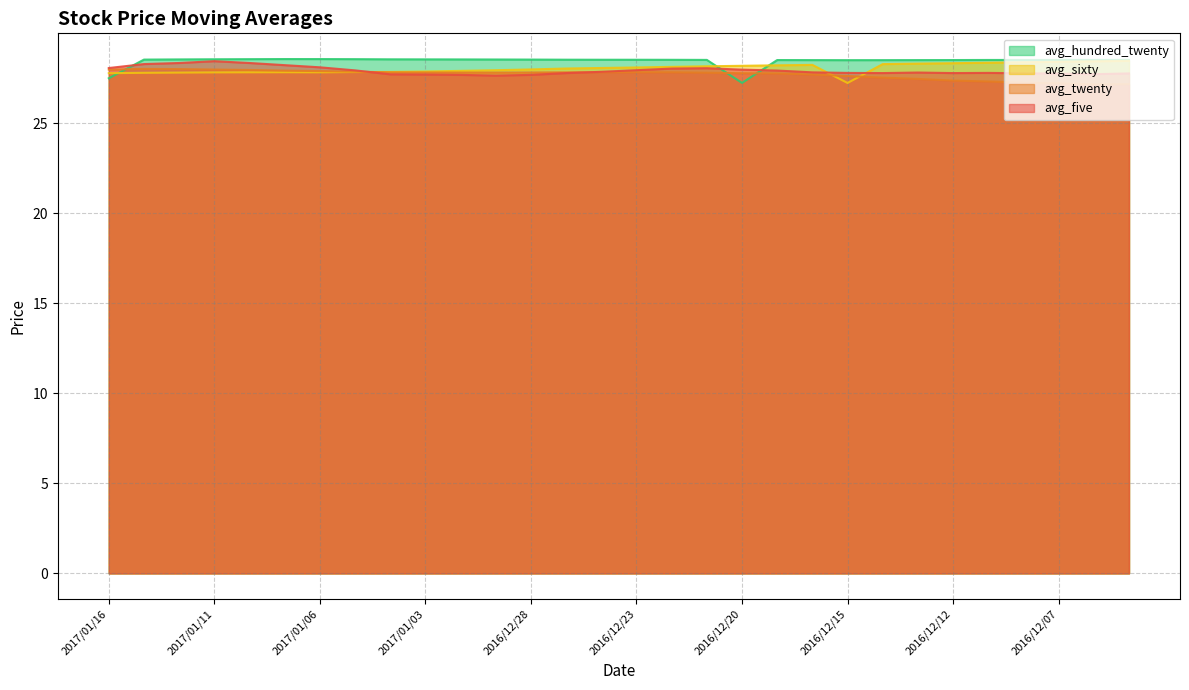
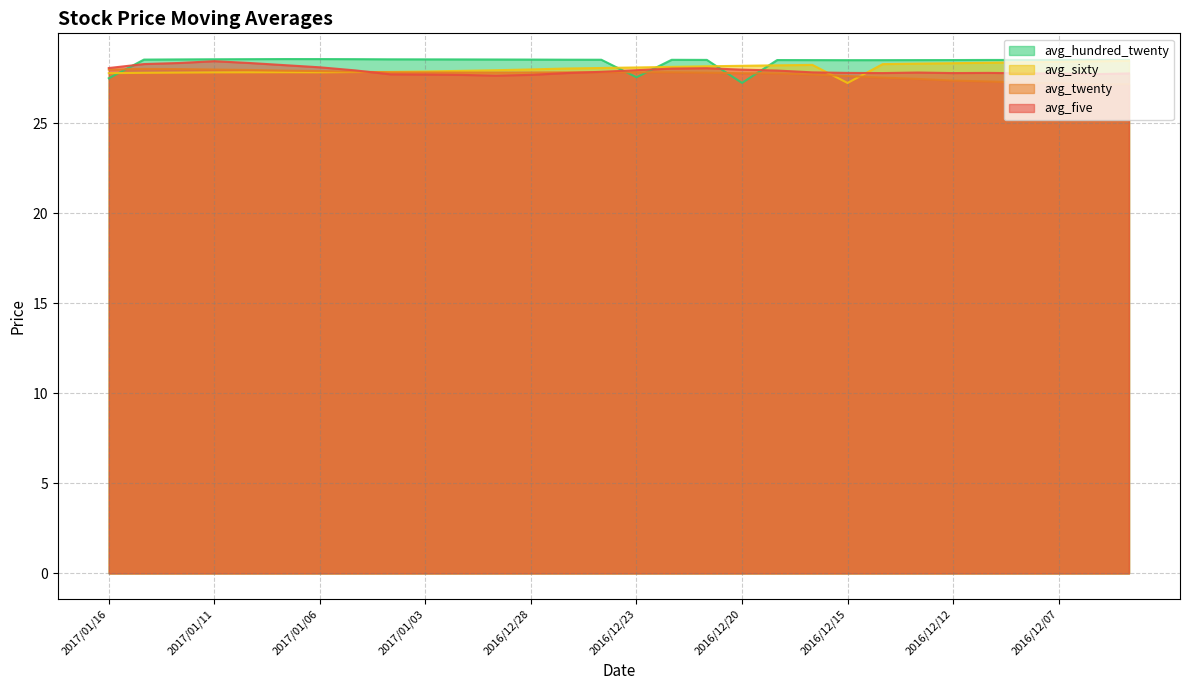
avg_hundred_twenty, 2016/12/23: 28.5 -> 27.6
